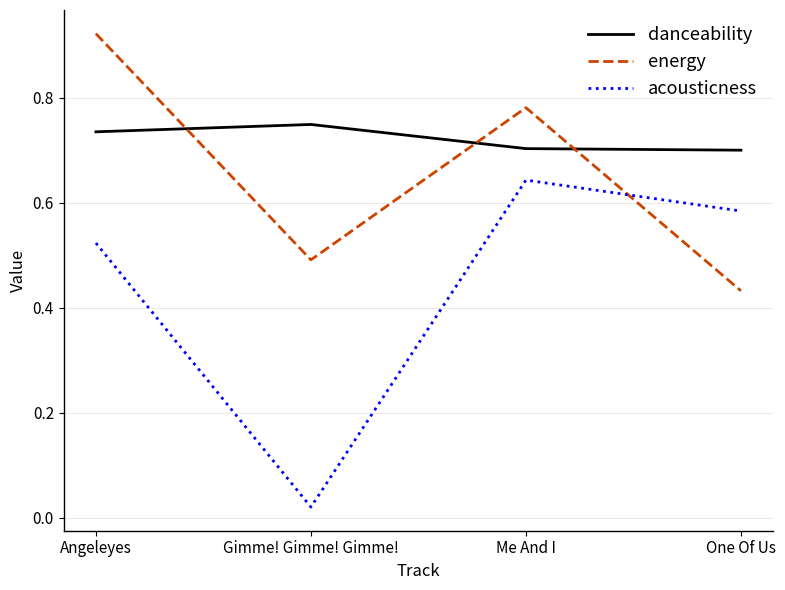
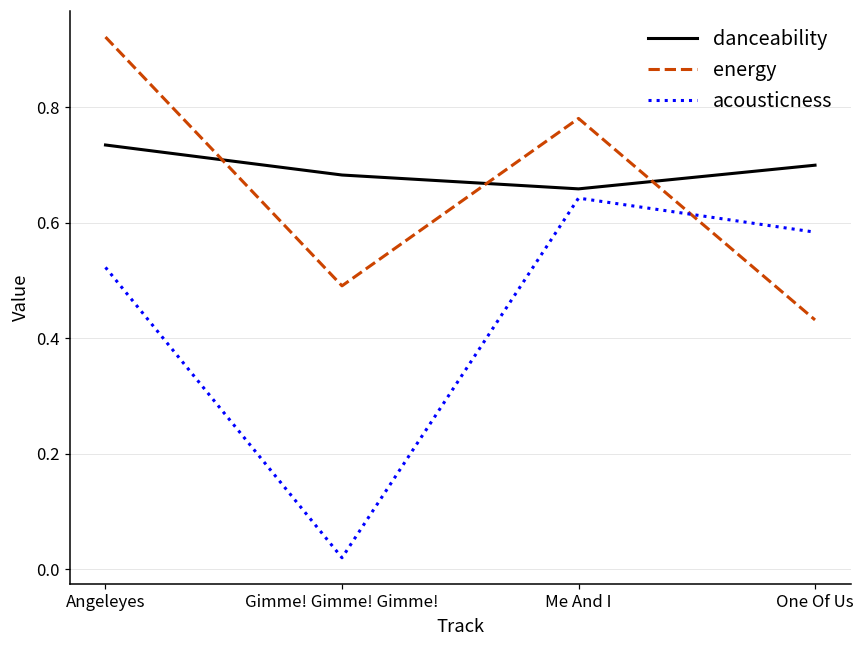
danceability, Gimme! Gimme! Gimme!: 0.75 -> 0.68
danceability, Me And I: 0.70 -> 0.66
